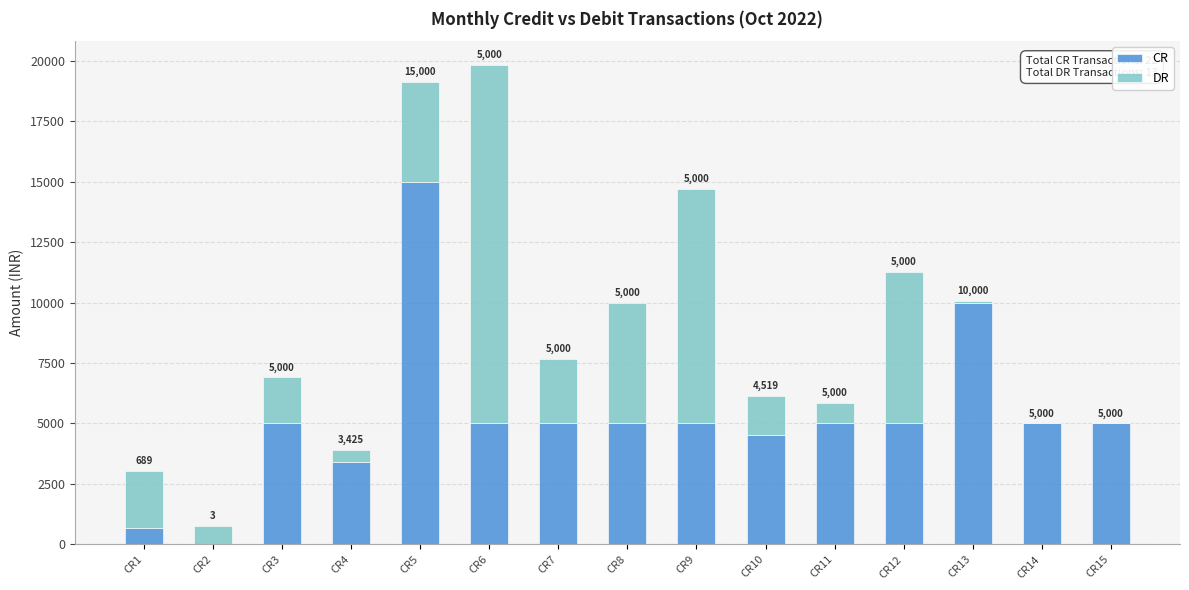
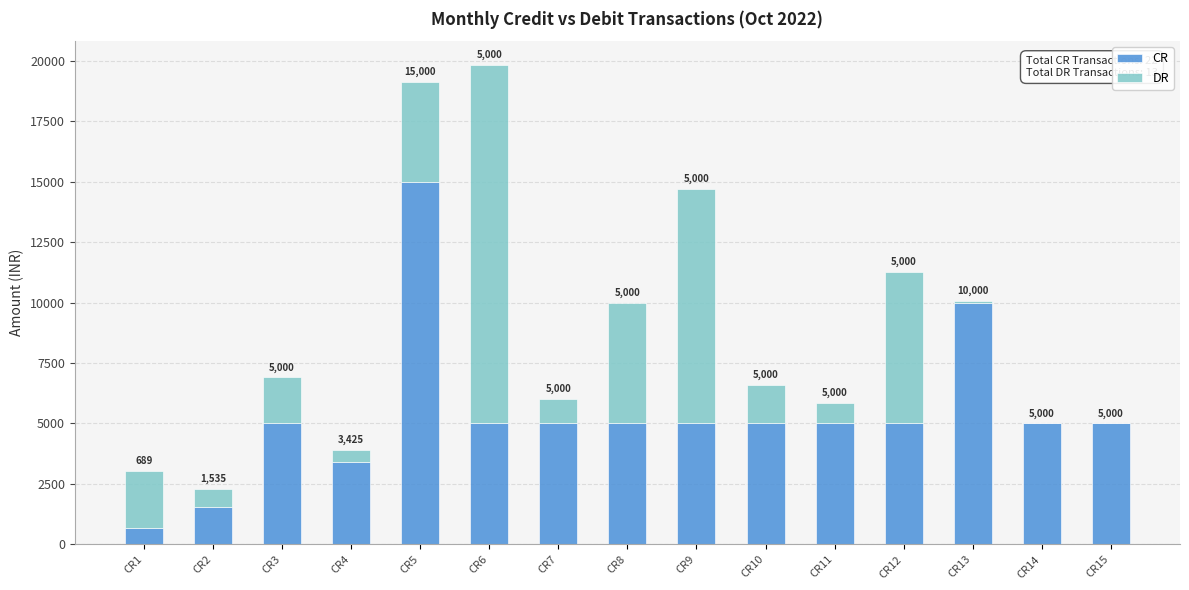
CR, CR2: 3 -> 1,535
DR, CR7: 2700 -> 1000
CR, CR10: 4,519 -> 5,000
